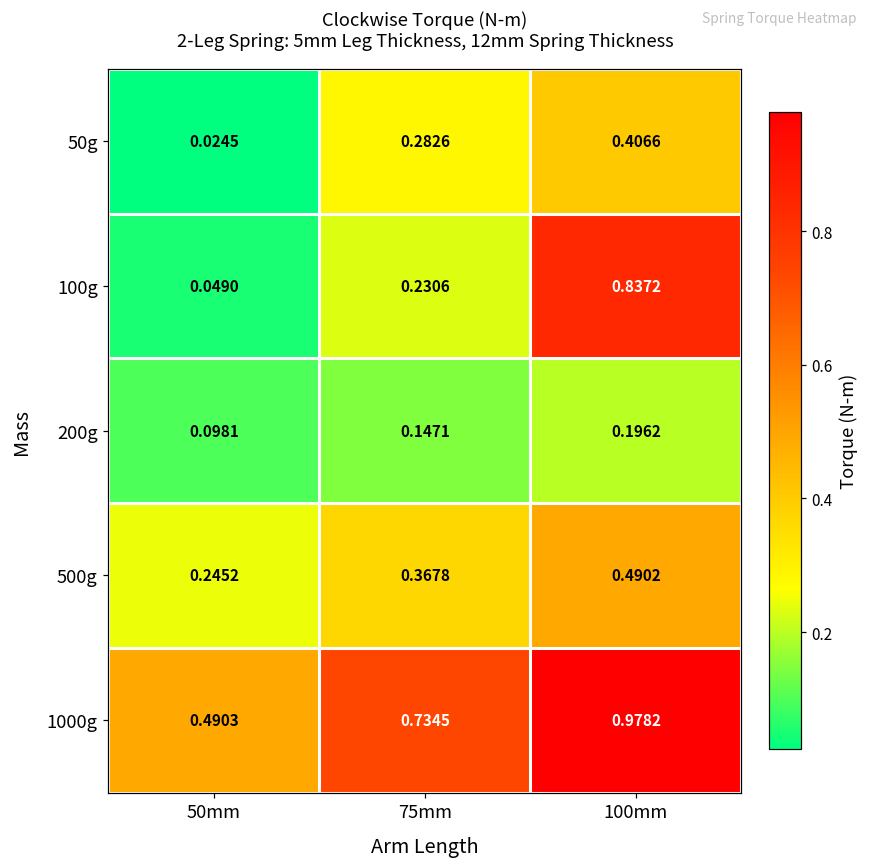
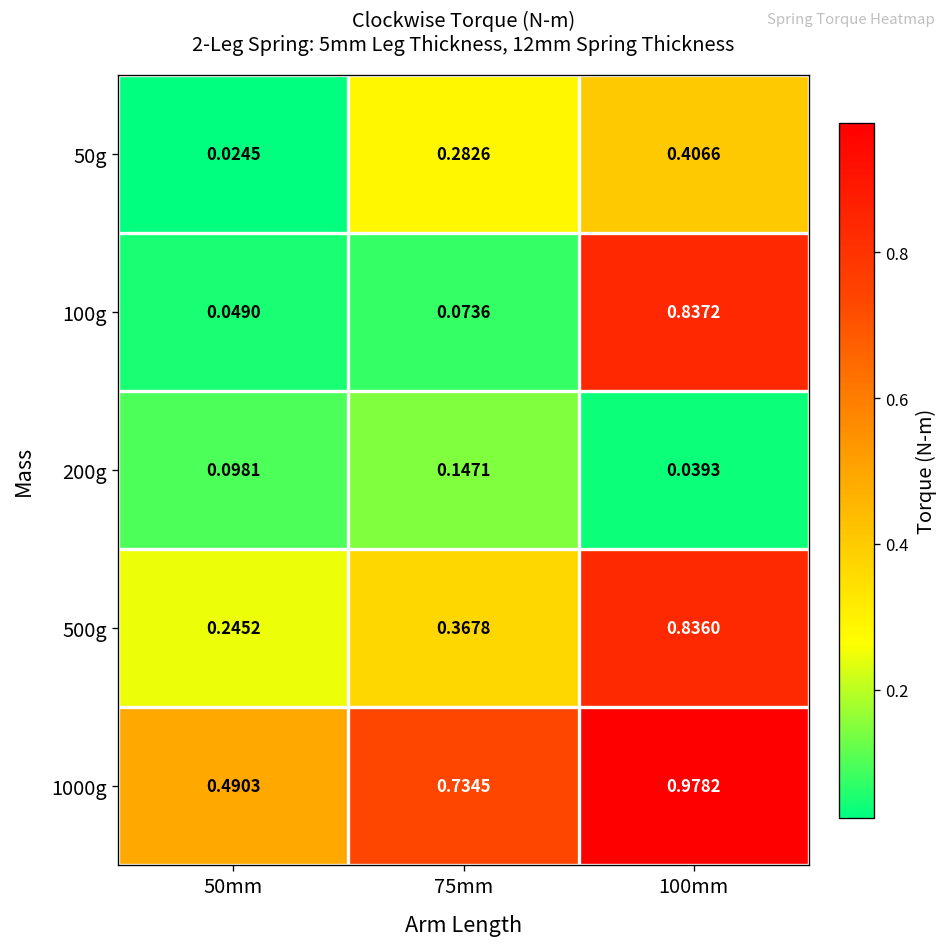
100g, 75mm: 0.2306 -> 0.0736
200g, 100mm: 0.1962 -> 0.0393
500g, 100mm: 0.4902 -> 0.8360
